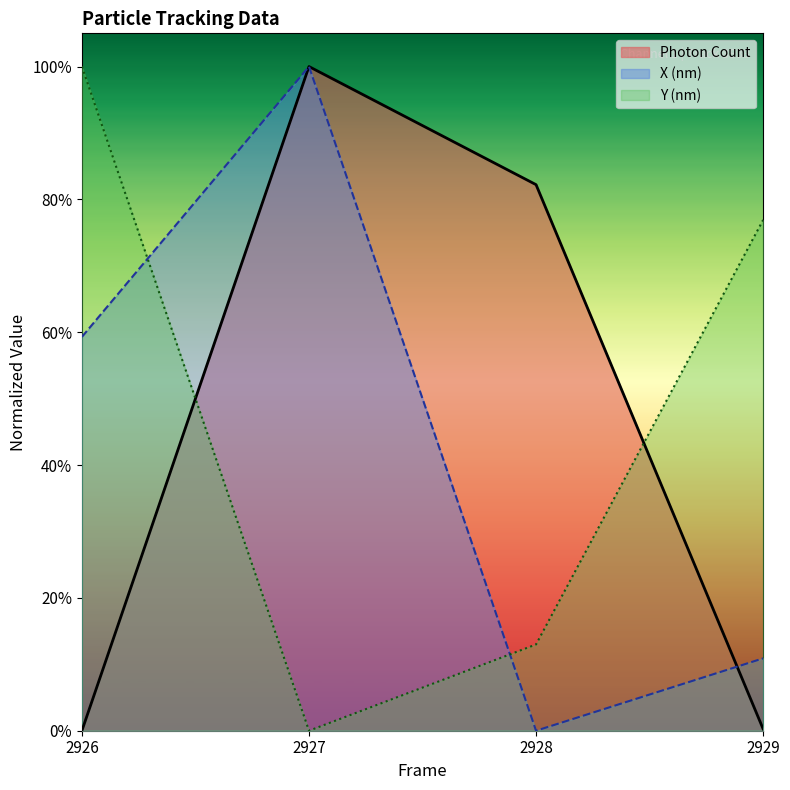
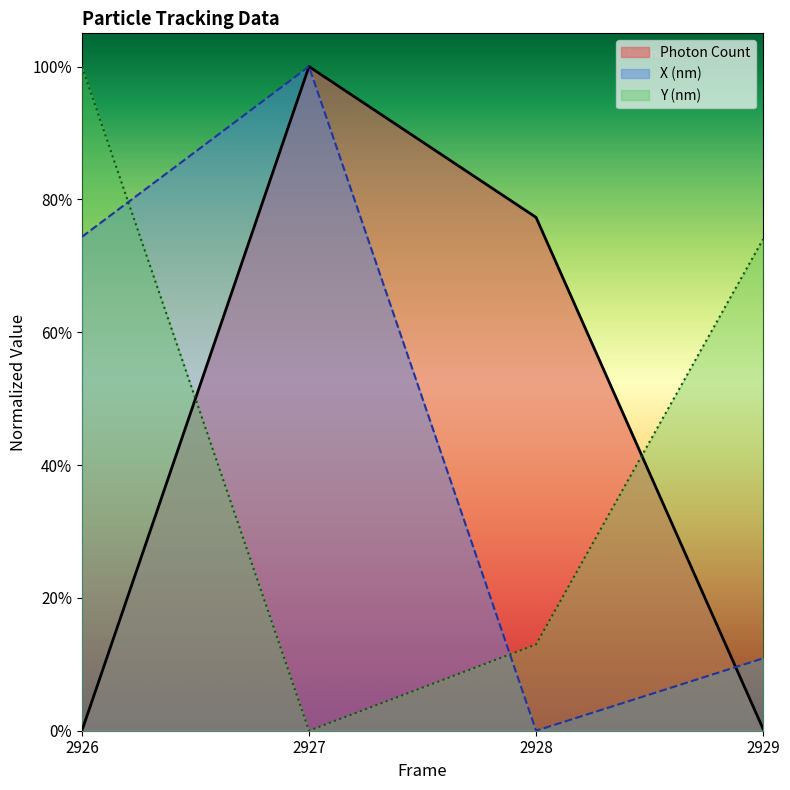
X (nm), 2926: 59% -> 74%
Photon Count, 2928: 82% -> 77%
Y (nm), 2929: 77% -> 74%
